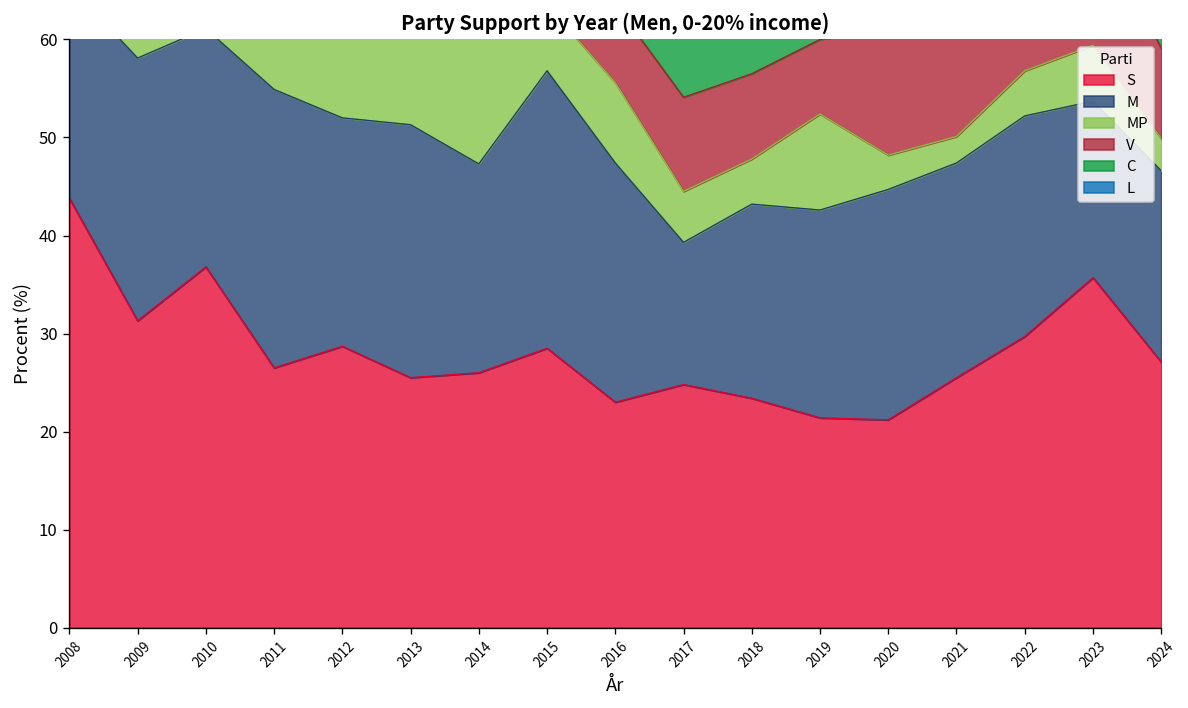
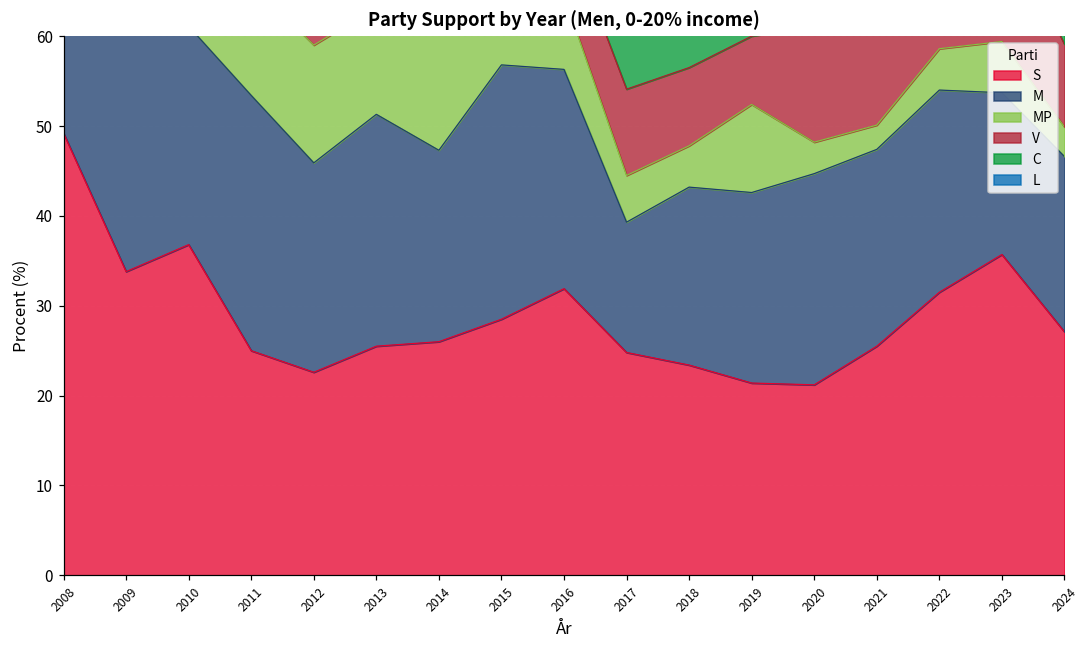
S, 2008: 44 -> 49
S, 2009: 31 -> 34
S, 2011: 27 -> 25
S, 2012: 29 -> 23
S, 2016: 23 -> 32
S, 2022: 30 -> 32
